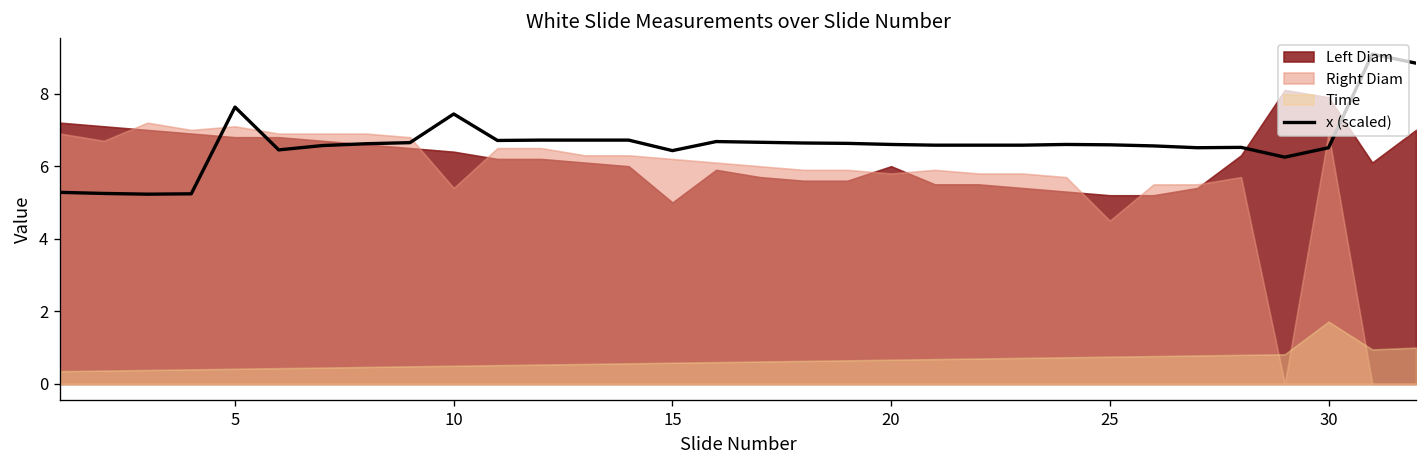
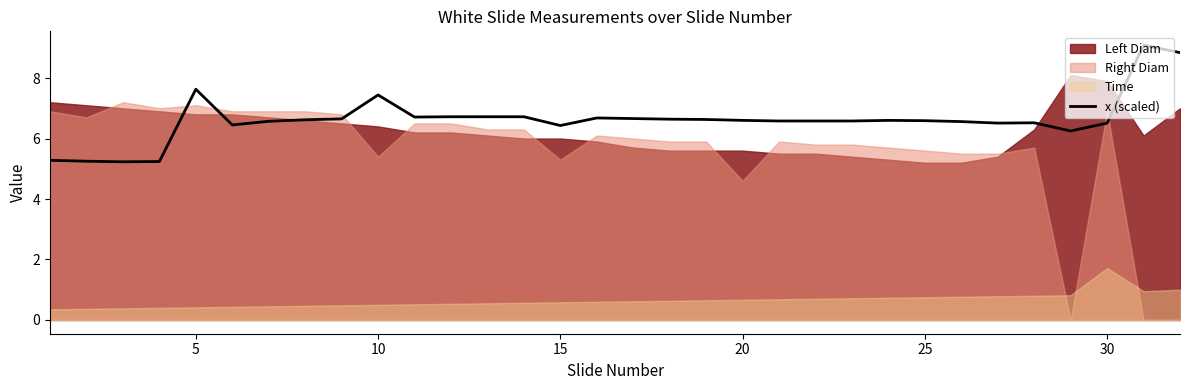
Left Diam, 15: 5 -> 6
Right Diam, 15: 6.2 -> 5.3
Left Diam, 20: 6.0 -> 5.6
Right Diam, 20: 5.8 -> 4.6
Right Diam, 25: 4.5 -> 5.6
